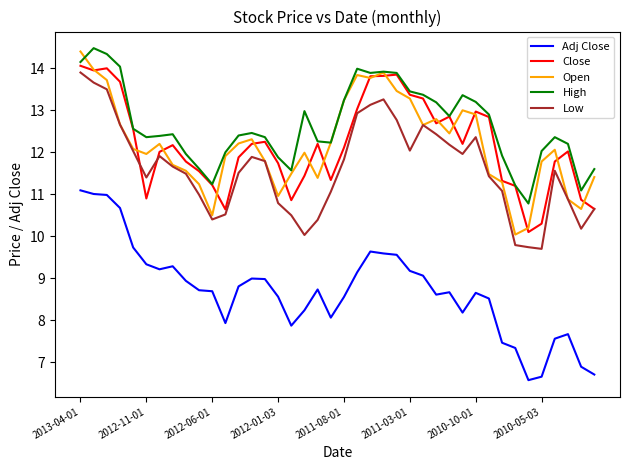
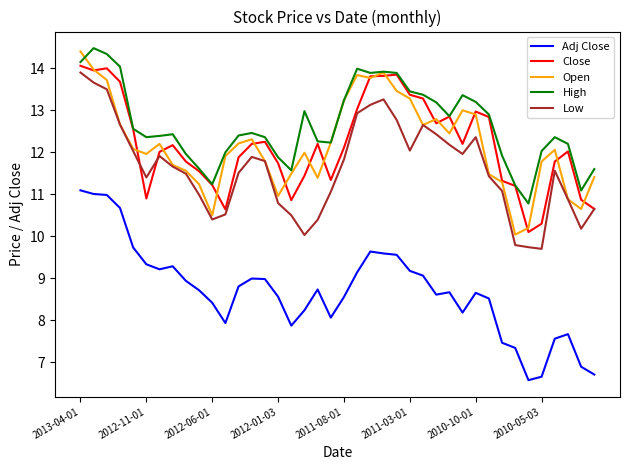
Adj Close, 2012-06-01: 8.7 -> 8.4
